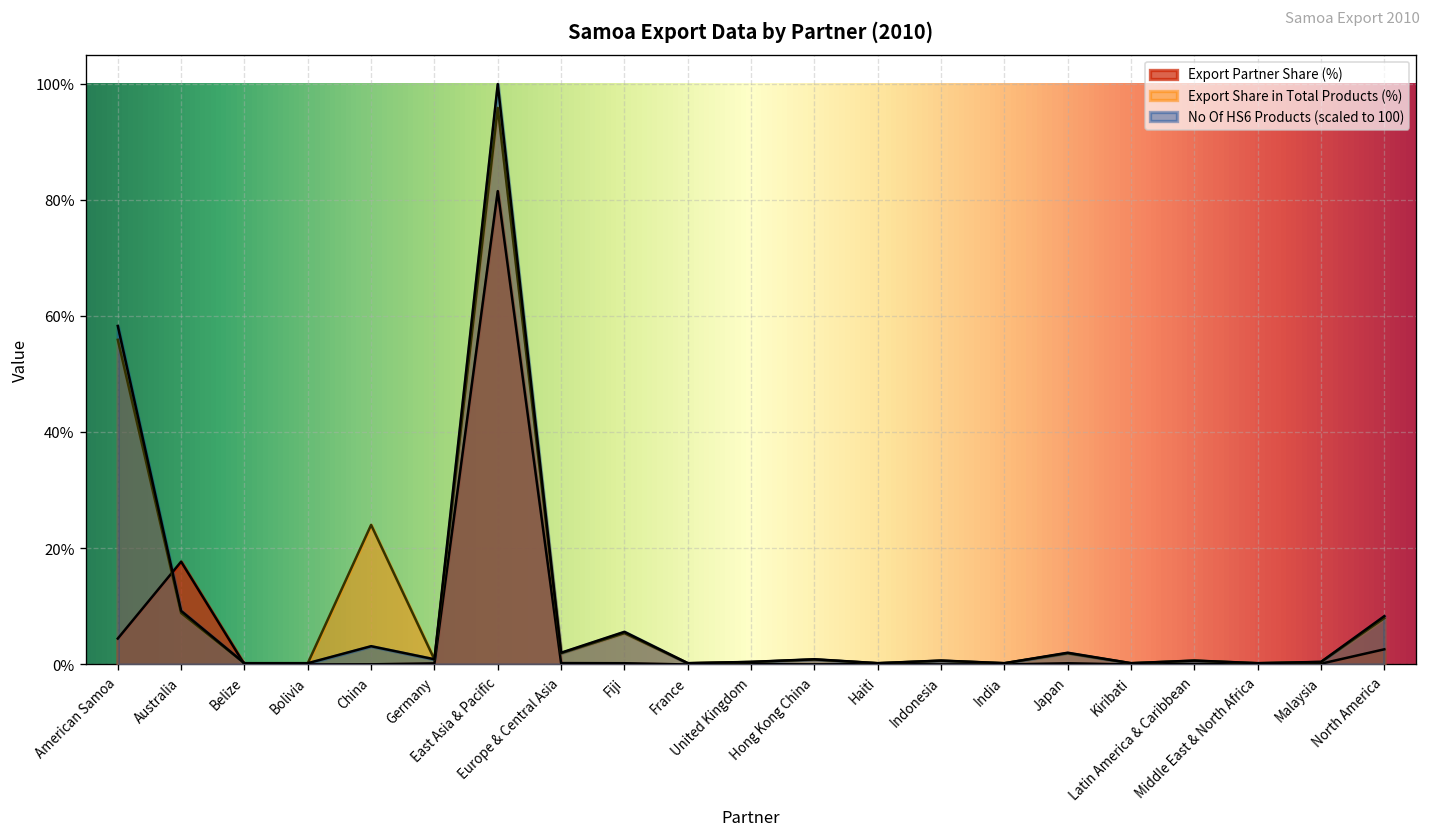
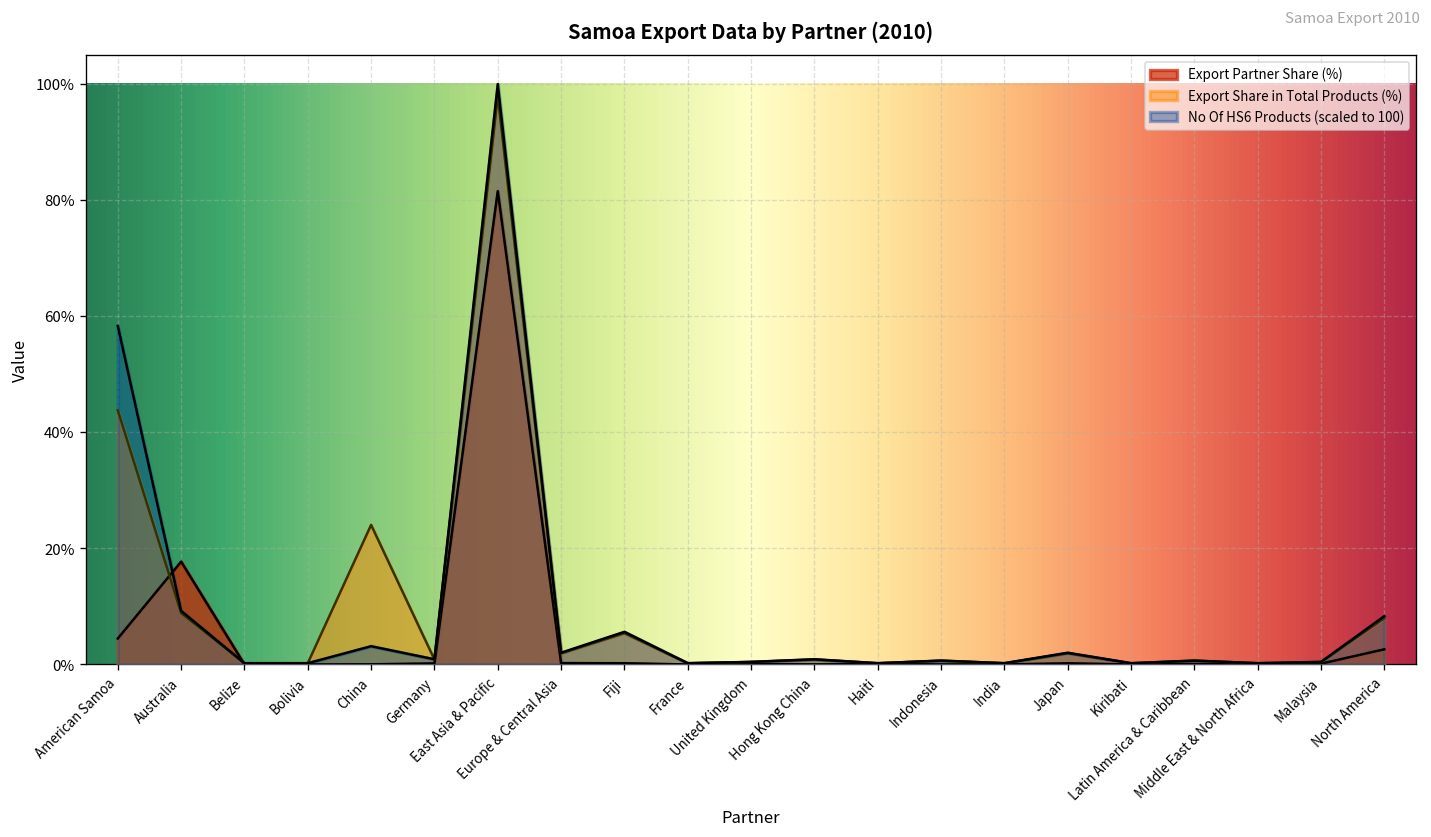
Export Share in Total Products (%), American Samoa: 56% -> 44%
Export Share in Total Products (%), East Asia & Pacific: 96% -> 98%
